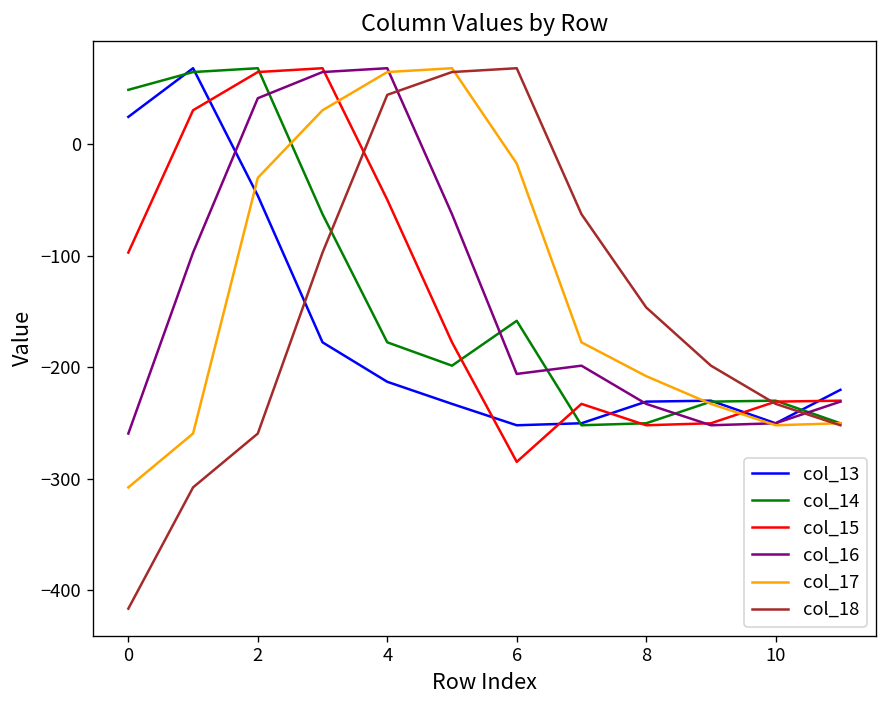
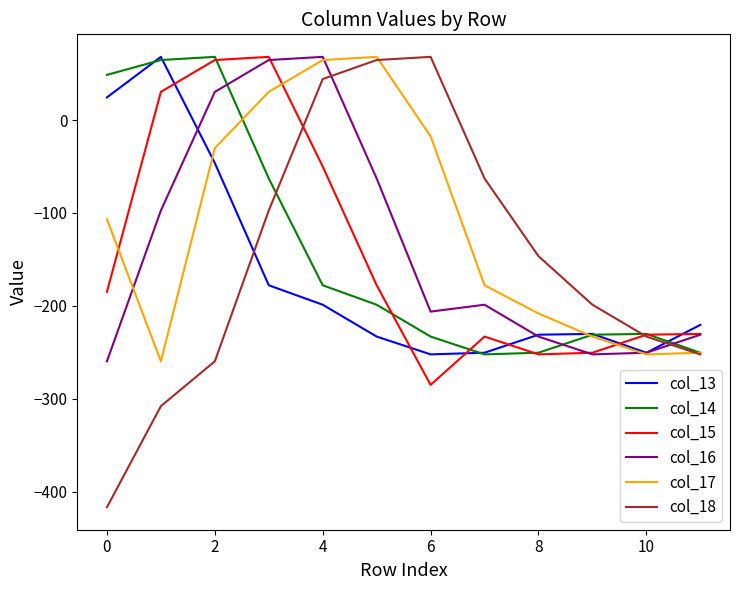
col_15, 0: -100 -> -180
col_17, 0: -310 -> -110
col_16, 2: 40 -> 30
col_13, 4: -210 -> -200
col_14, 6: -160 -> -230
